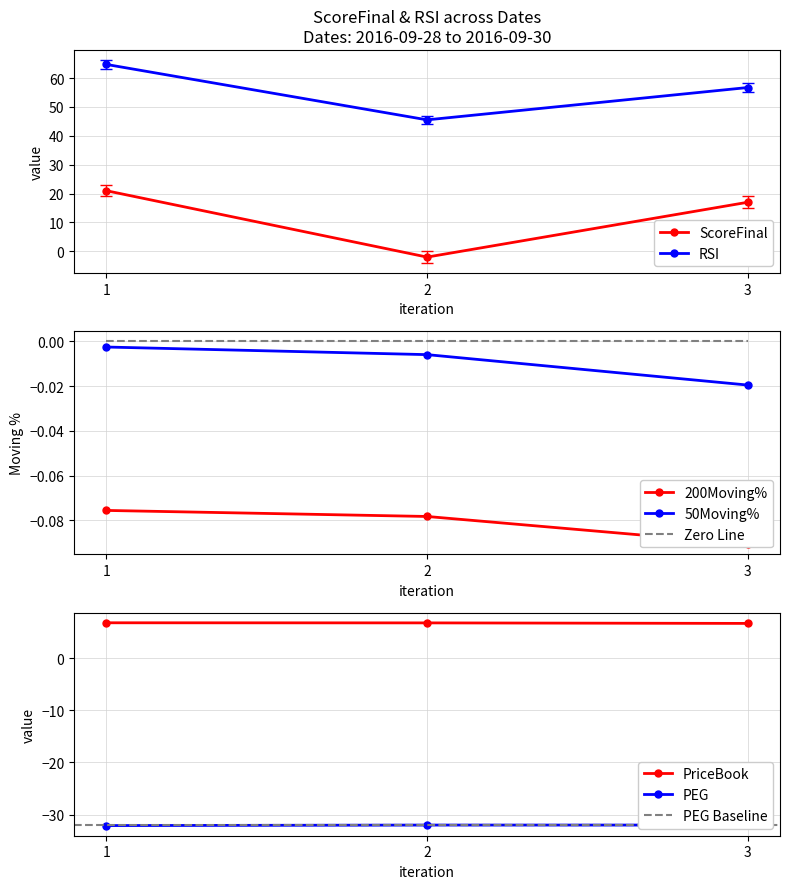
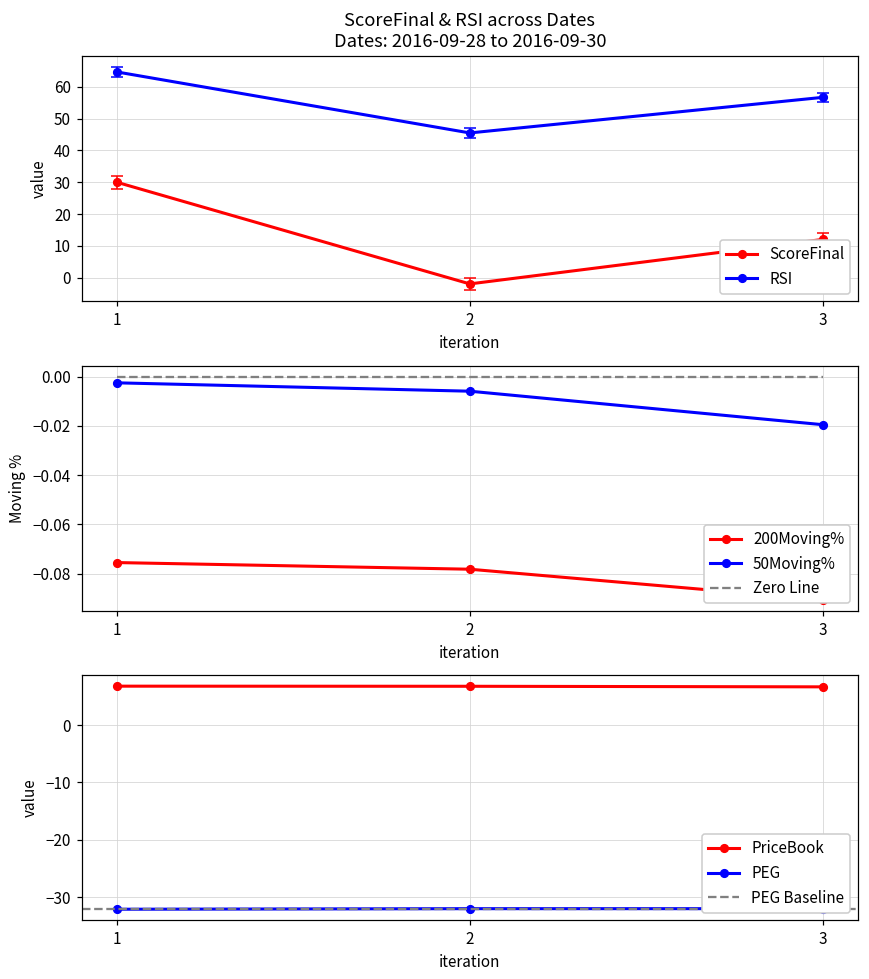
ScoreFinal & RSI across Dates Dates: 2016-09-28 to 2016-09-30, ScoreFinal, 1: 21 -> 30
ScoreFinal & RSI across Dates Dates: 2016-09-28 to 2016-09-30, ScoreFinal, 3: 17 -> 12
